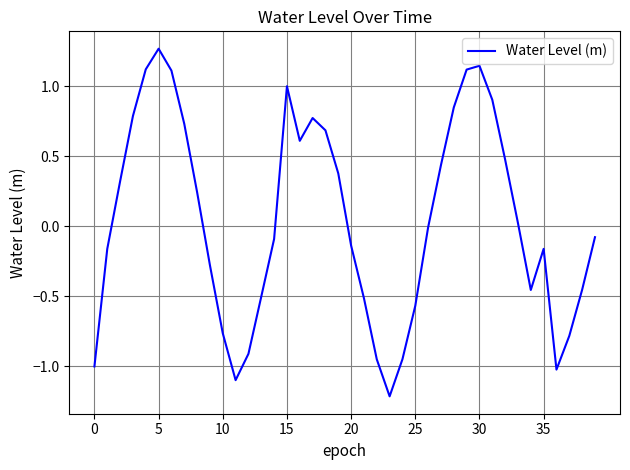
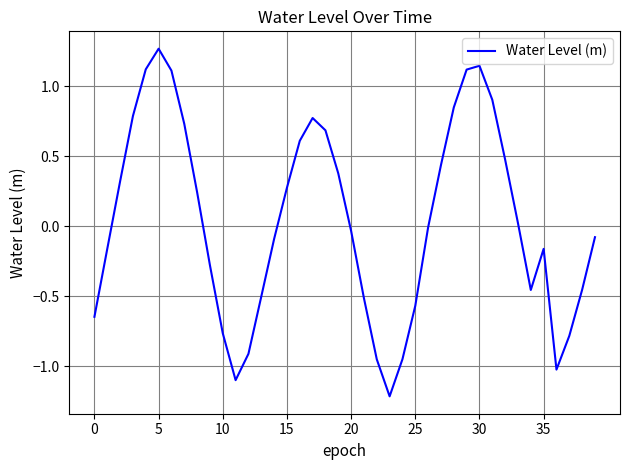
0: -1.00 -> -0.65
15: 1.00 -> 0.27
20: -0.14 -> -0.03
